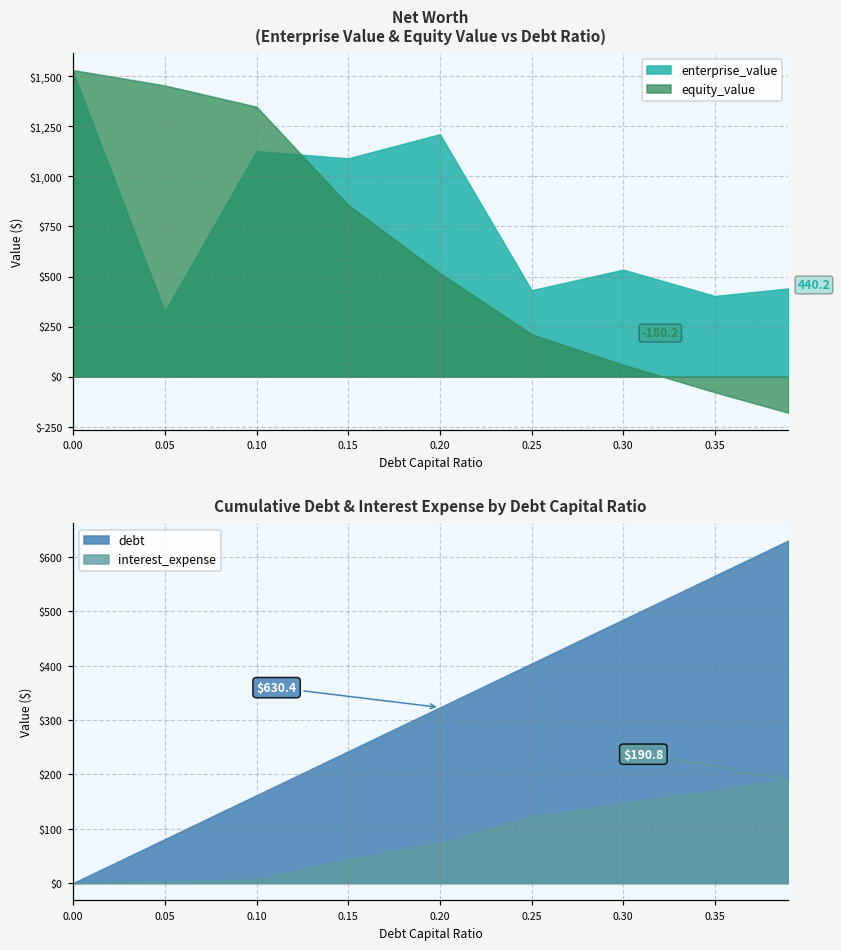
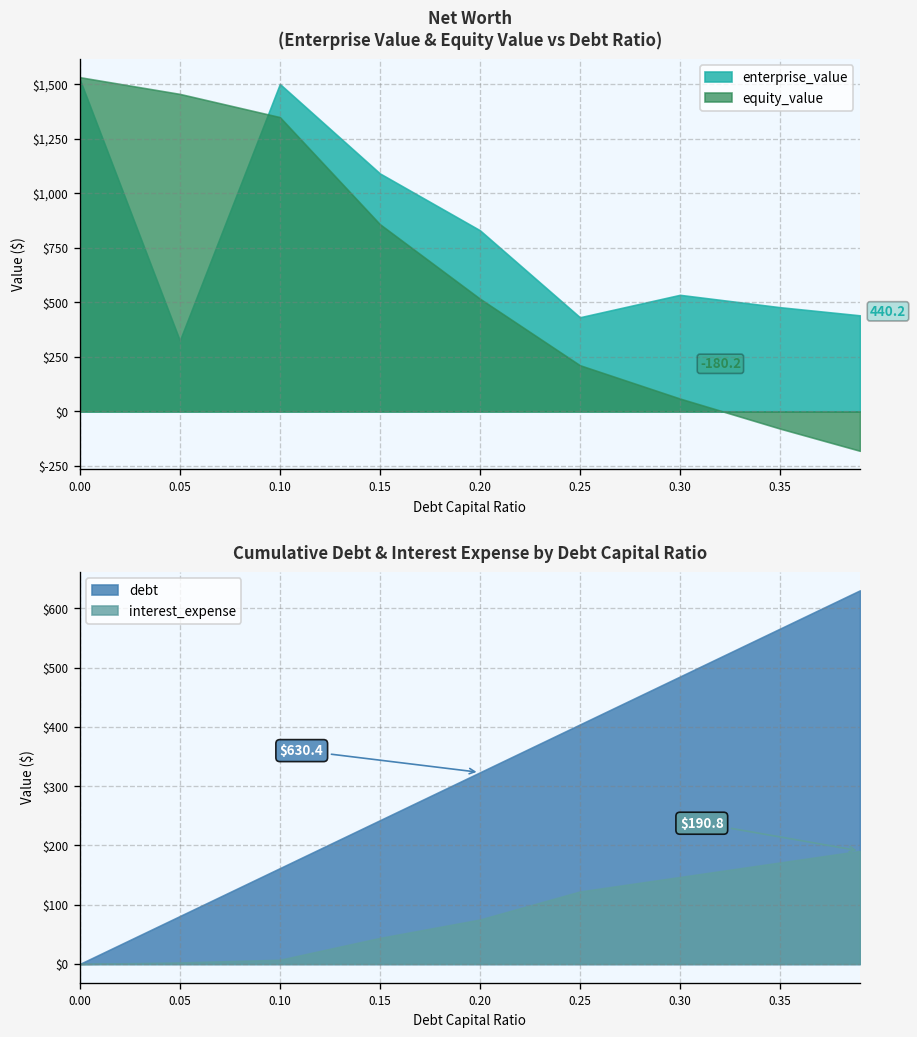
Net Worth (Enterprise Value & Equity Value vs Debt Ratio), enterprise_value, 0.10: $1,130 -> $1,500
Net Worth (Enterprise Value & Equity Value vs Debt Ratio), enterprise_value, 0.20: $1,210 -> $830
Net Worth (Enterprise Value & Equity Value vs Debt Ratio), enterprise_value, 0.35: $400 -> $480
